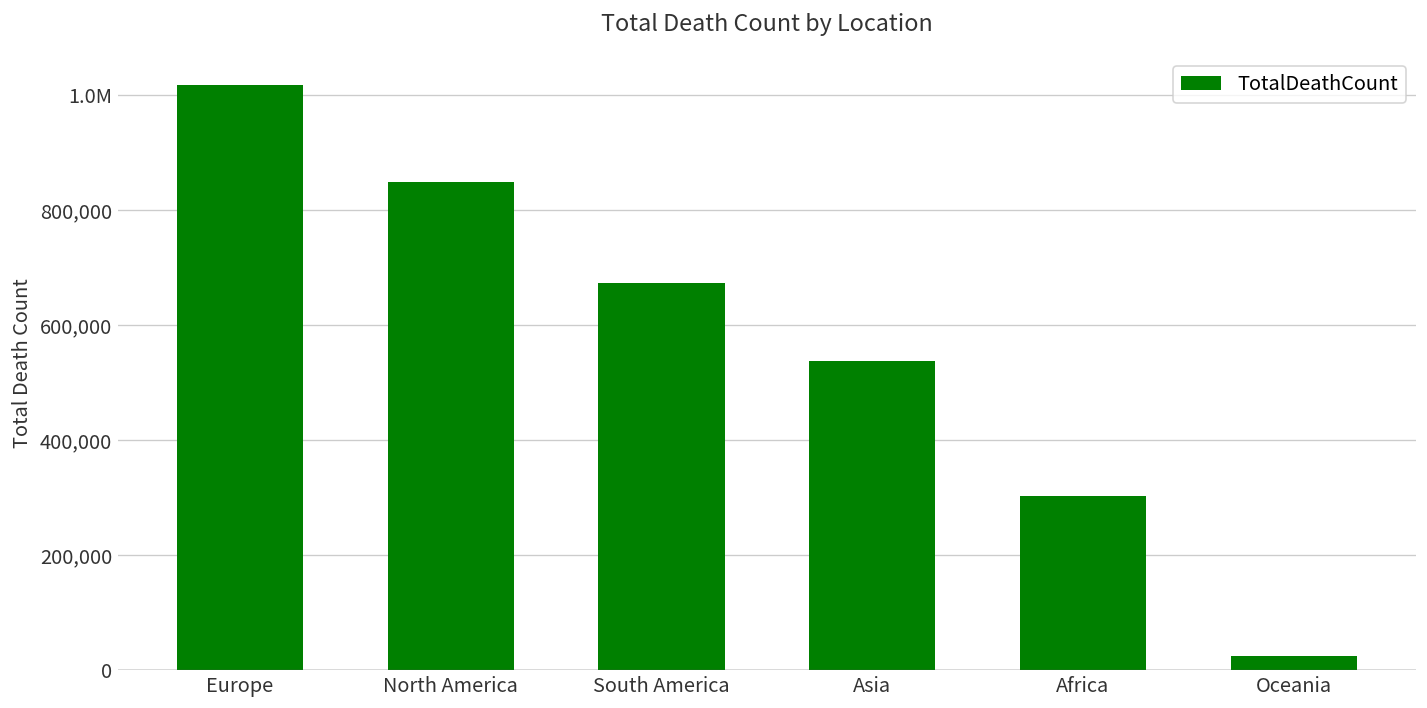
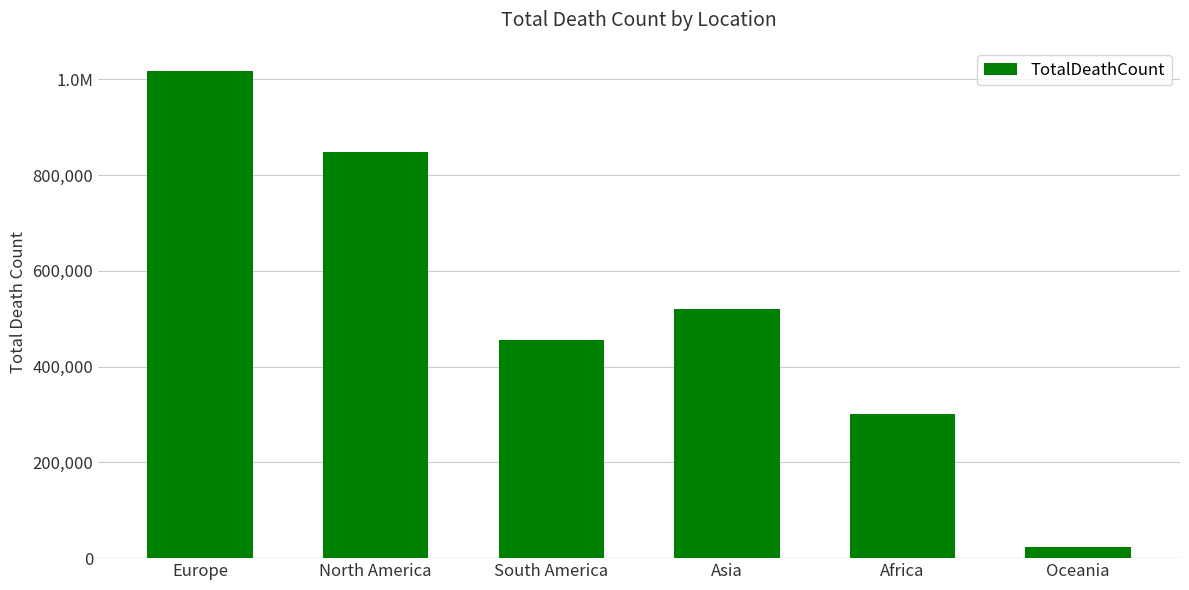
South America: 670,000 -> 450,000
Asia: 540,000 -> 520,000
